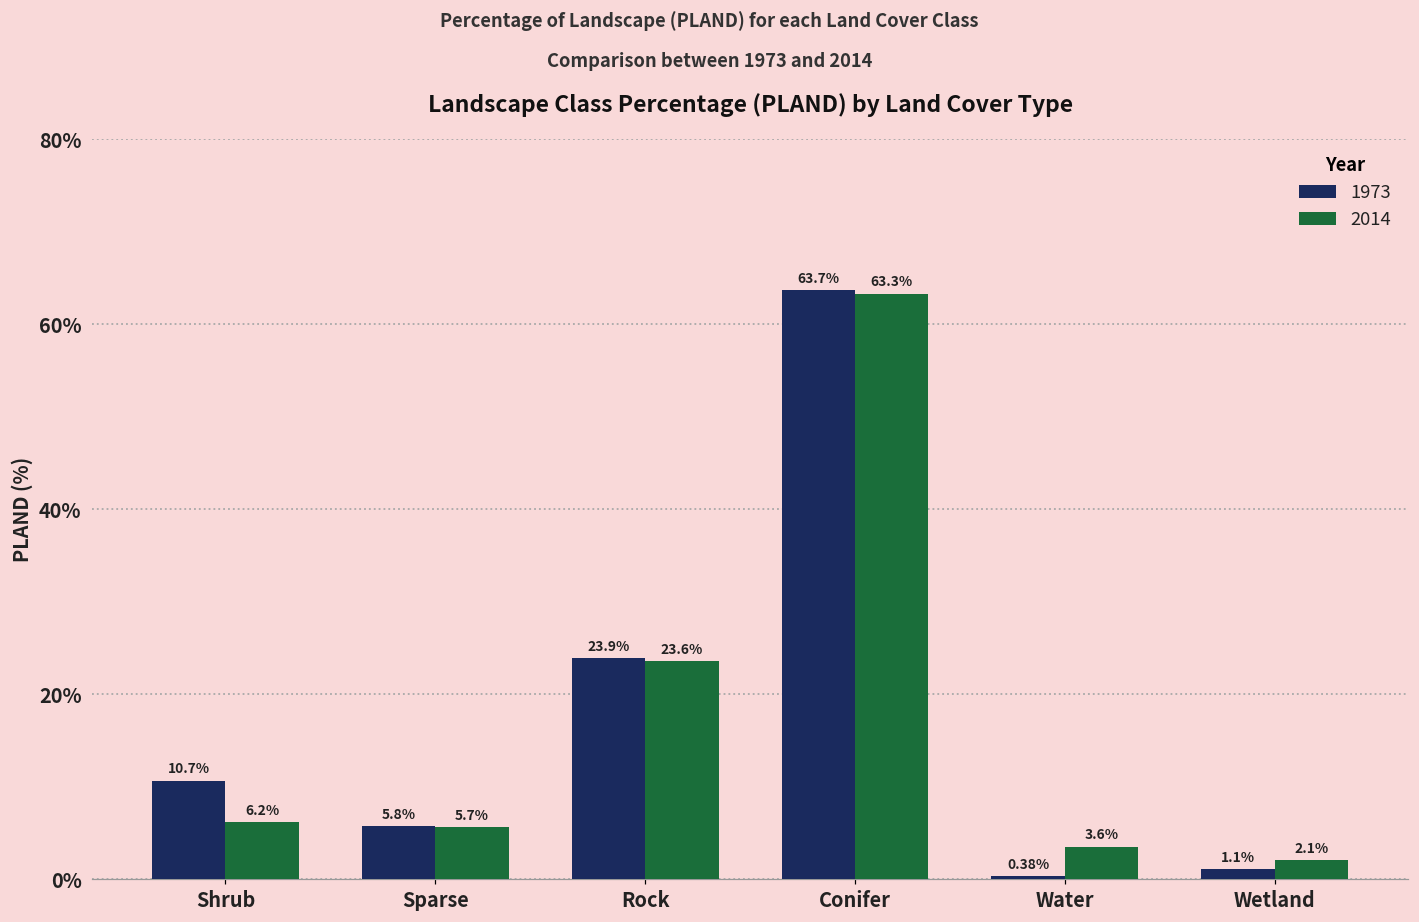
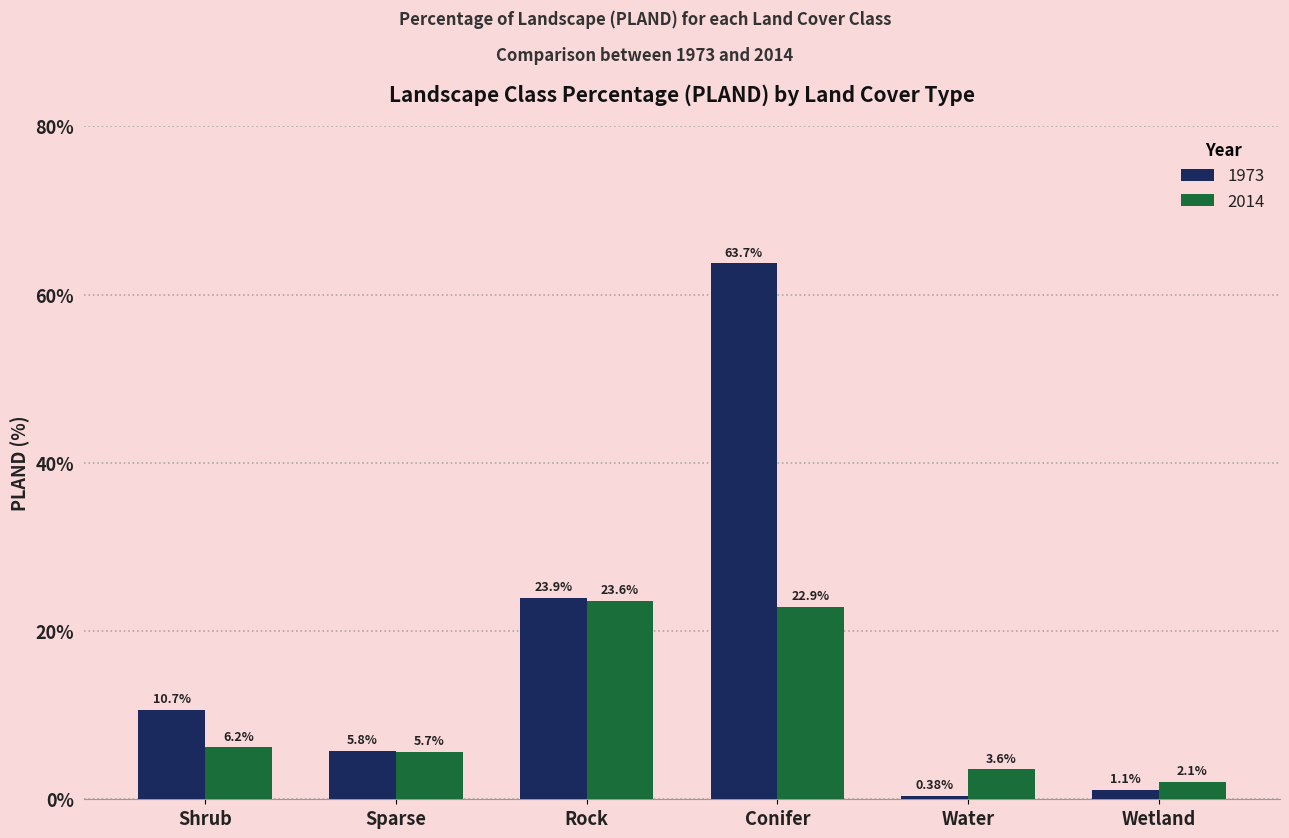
2014, Conifer: 63.3% -> 22.9%
